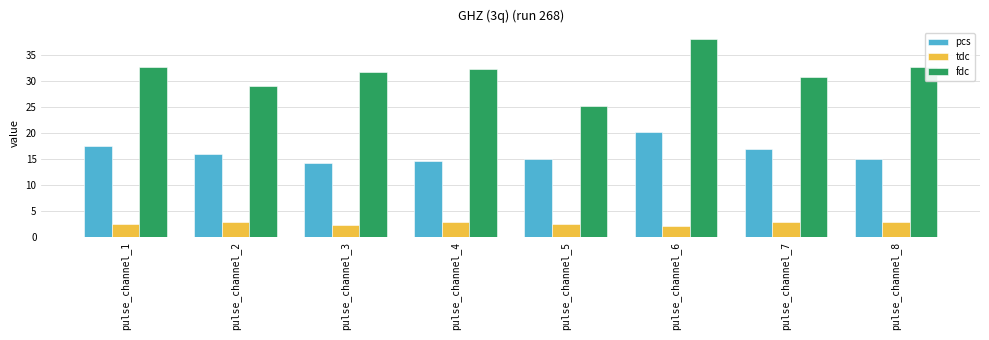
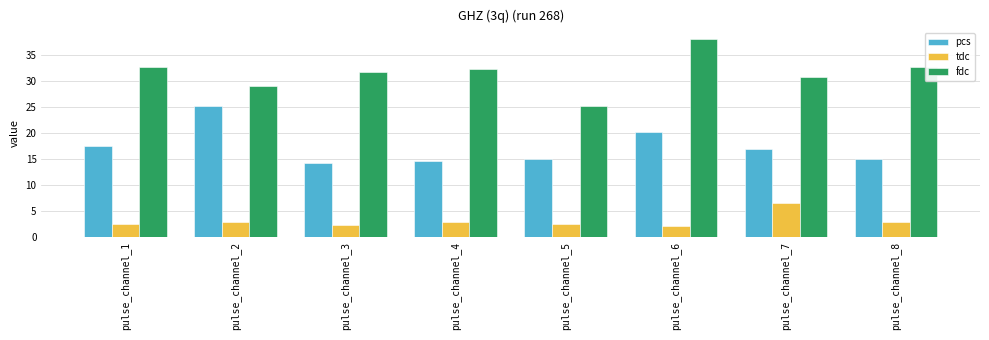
pcs, pulse_channel_2: 16 -> 25
tdc, pulse_channel_7: 3 -> 7
